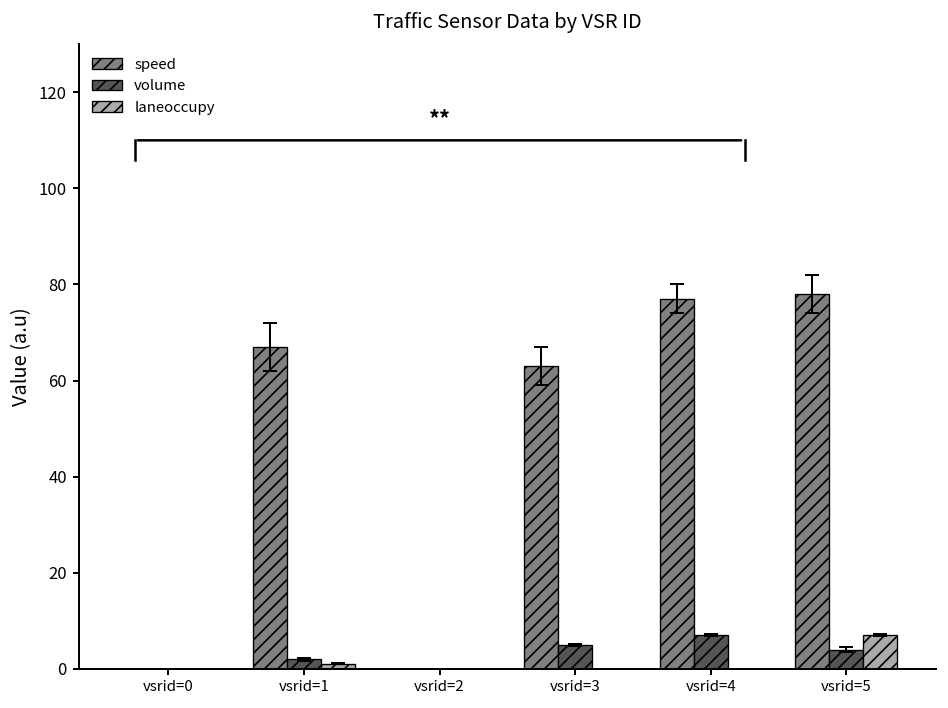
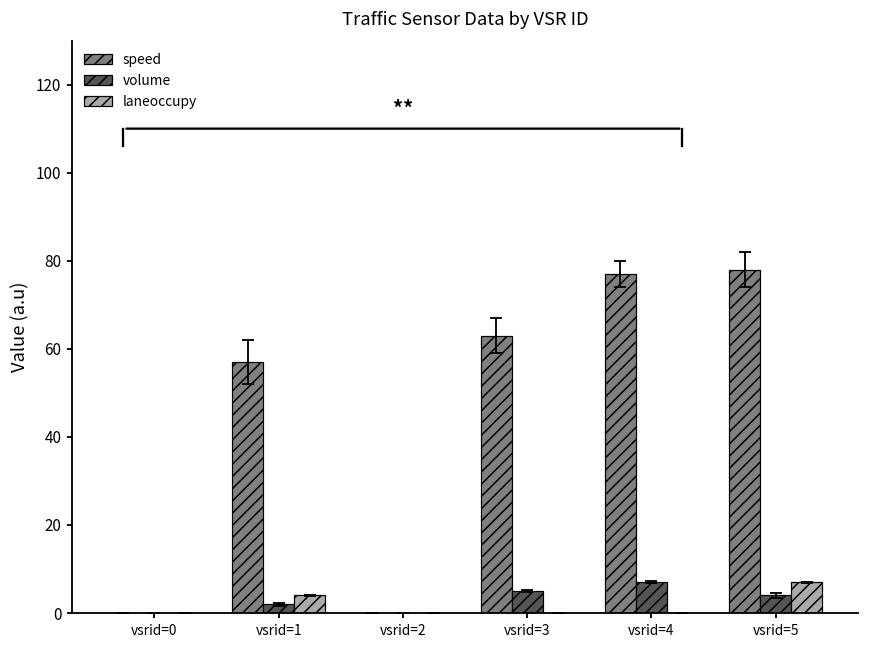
speed, vsrid=1: 67 -> 57
laneoccupy, vsrid=1: 1 -> 4
